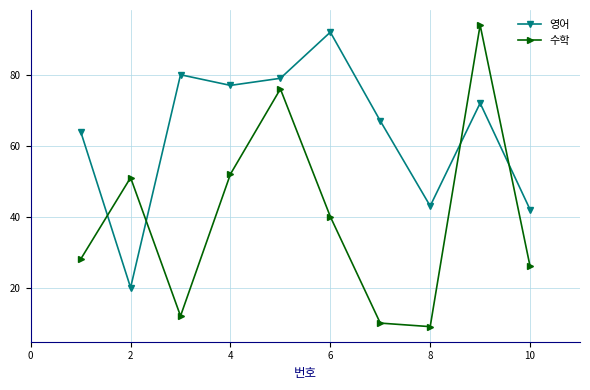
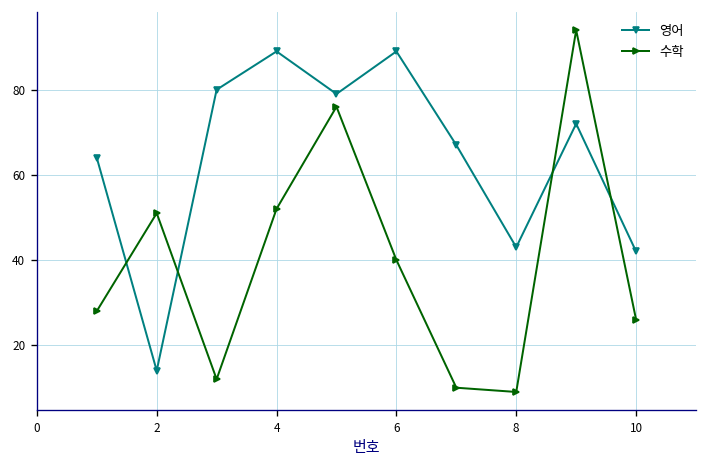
영어, 2: 20 -> 14
영어, 4: 77 -> 89
영어, 6: 92 -> 89
